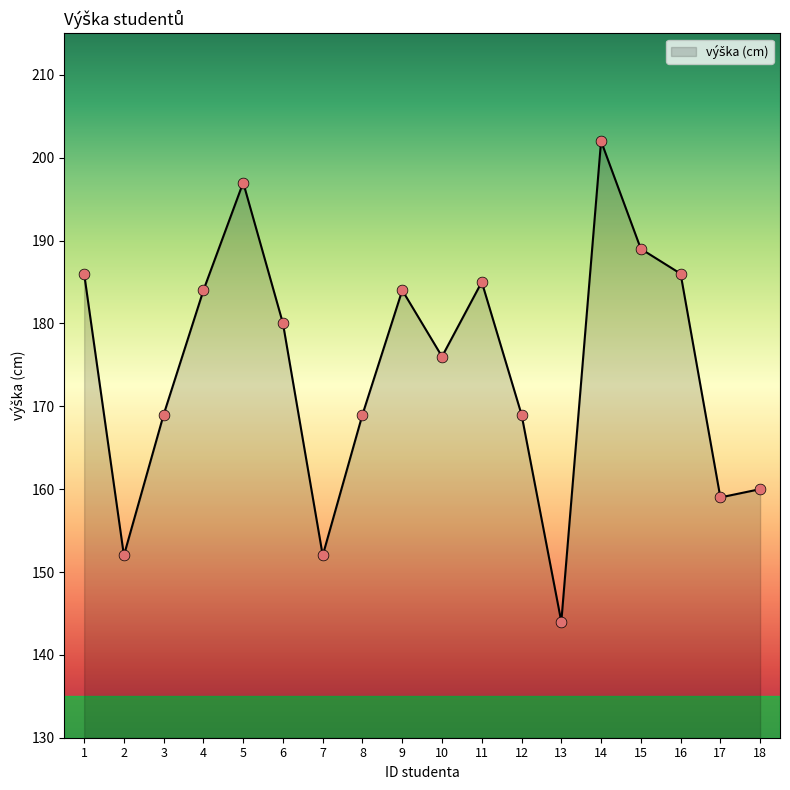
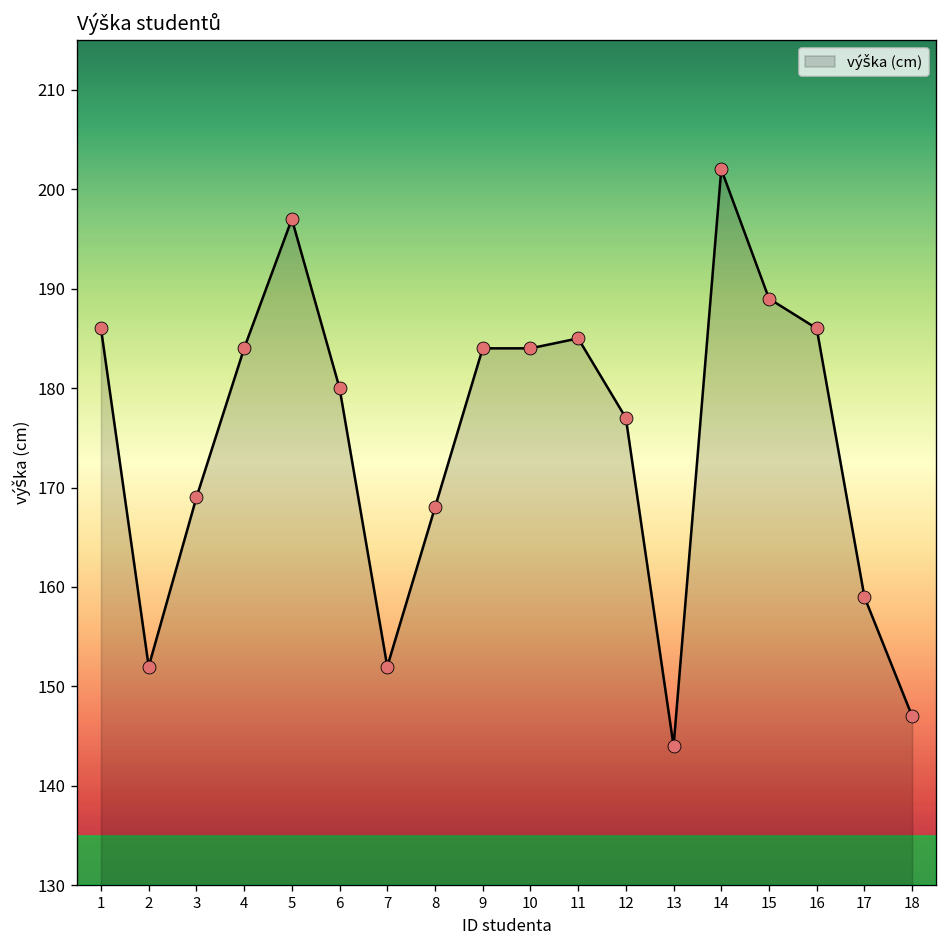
8: 169 -> 168
10: 176 -> 184
12: 169 -> 177
18: 160 -> 147
